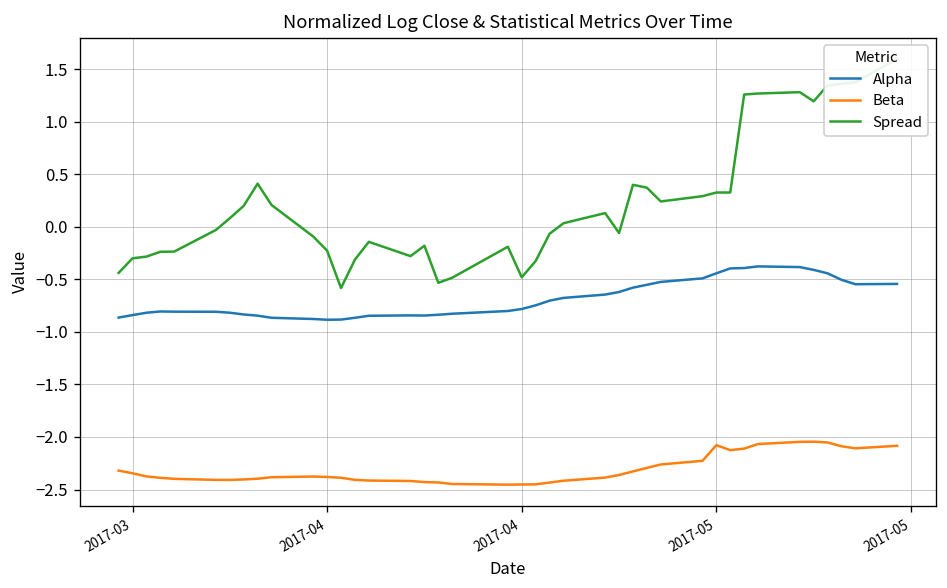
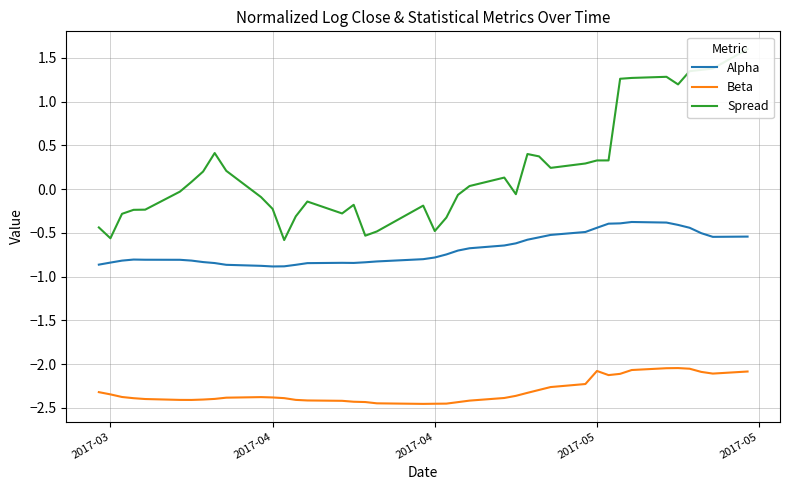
Spread, 2017-03: -0.3 -> -0.6
